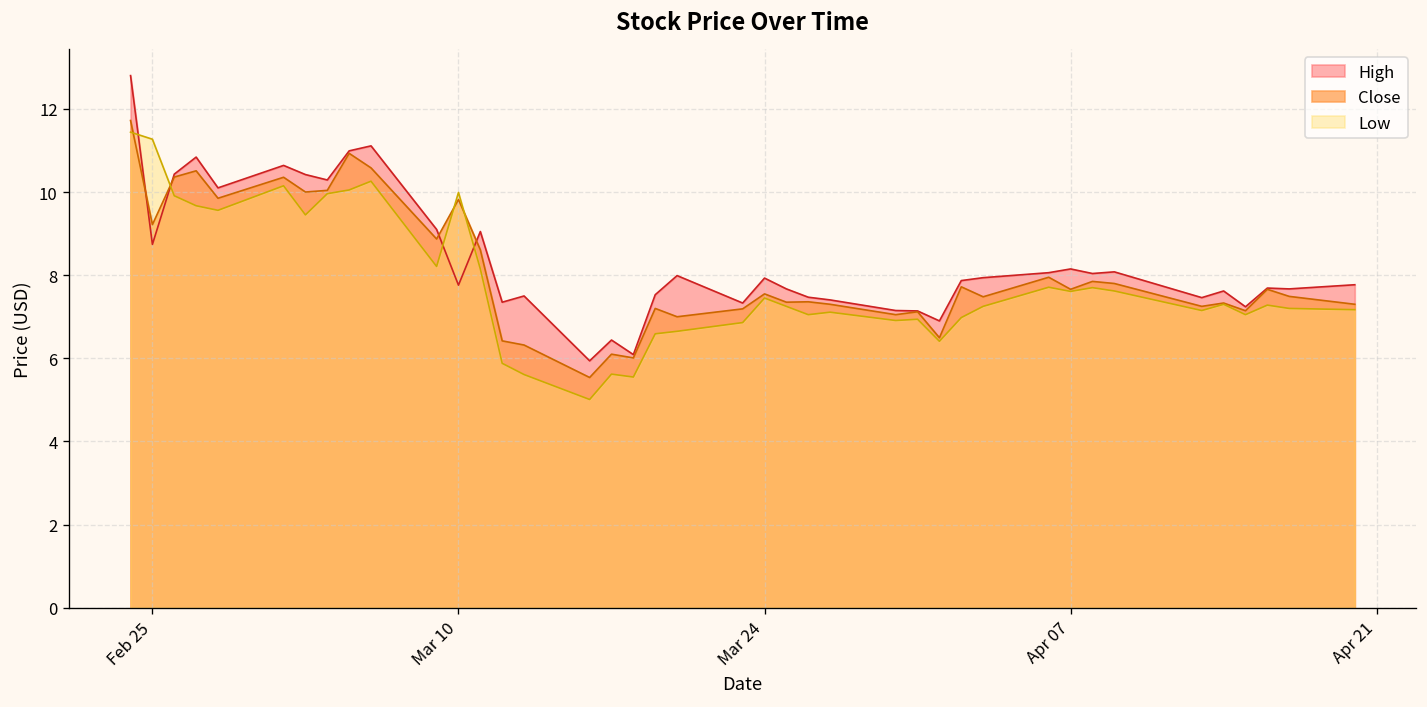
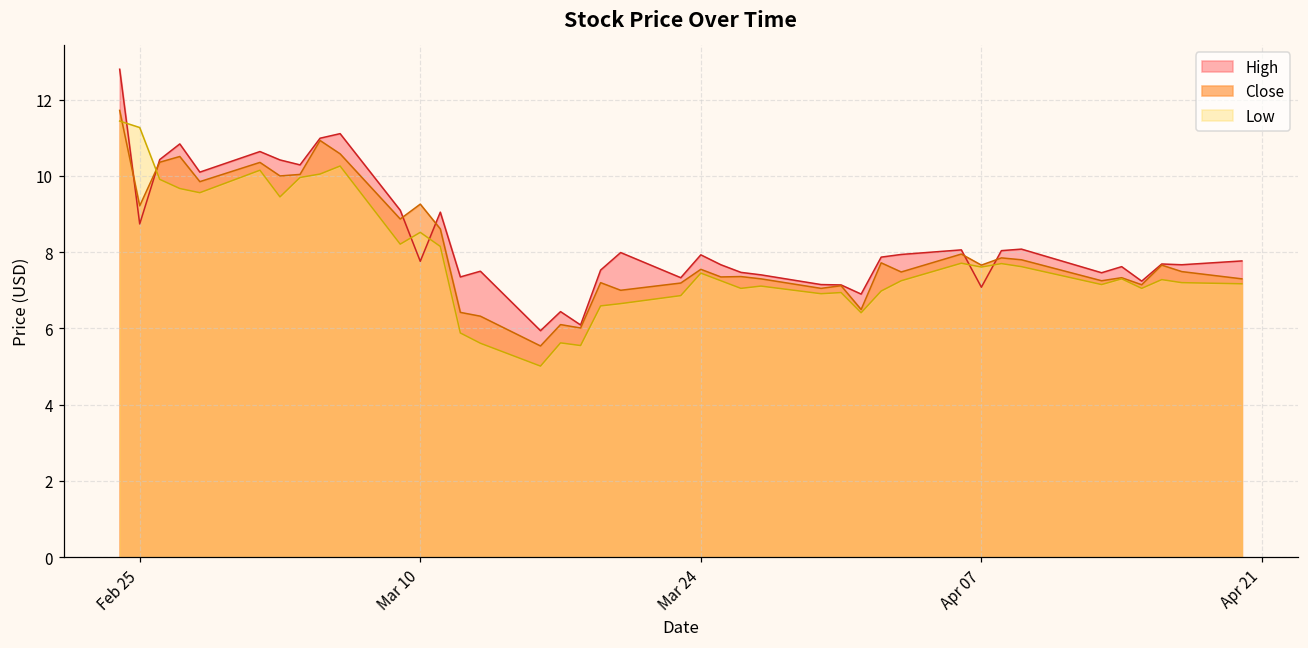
Close, Mar 10: 9.8 -> 9.3
Low, Mar 10: 10.0 -> 8.5
High, Apr 07: 8.2 -> 7.1
